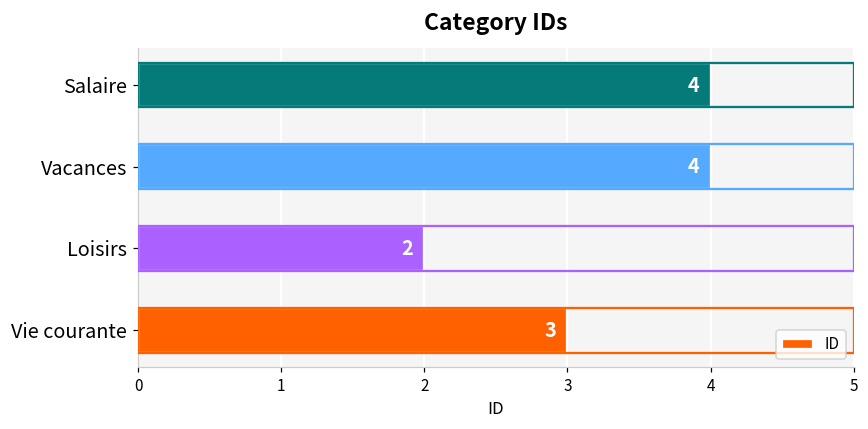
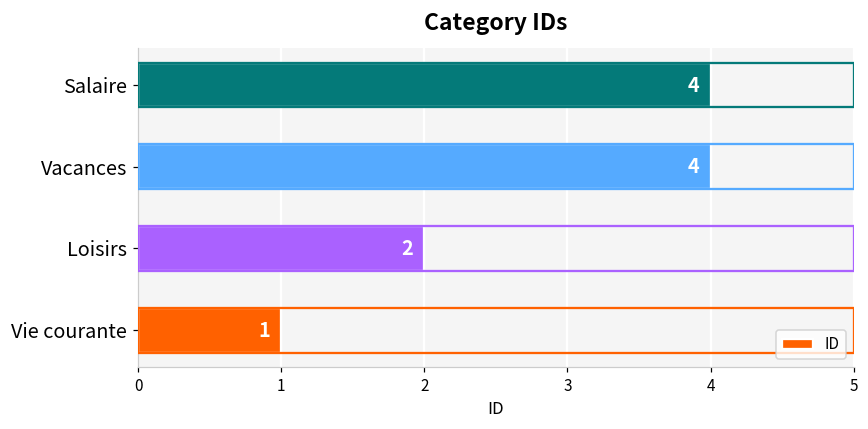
Vie courante: 3 -> 1
